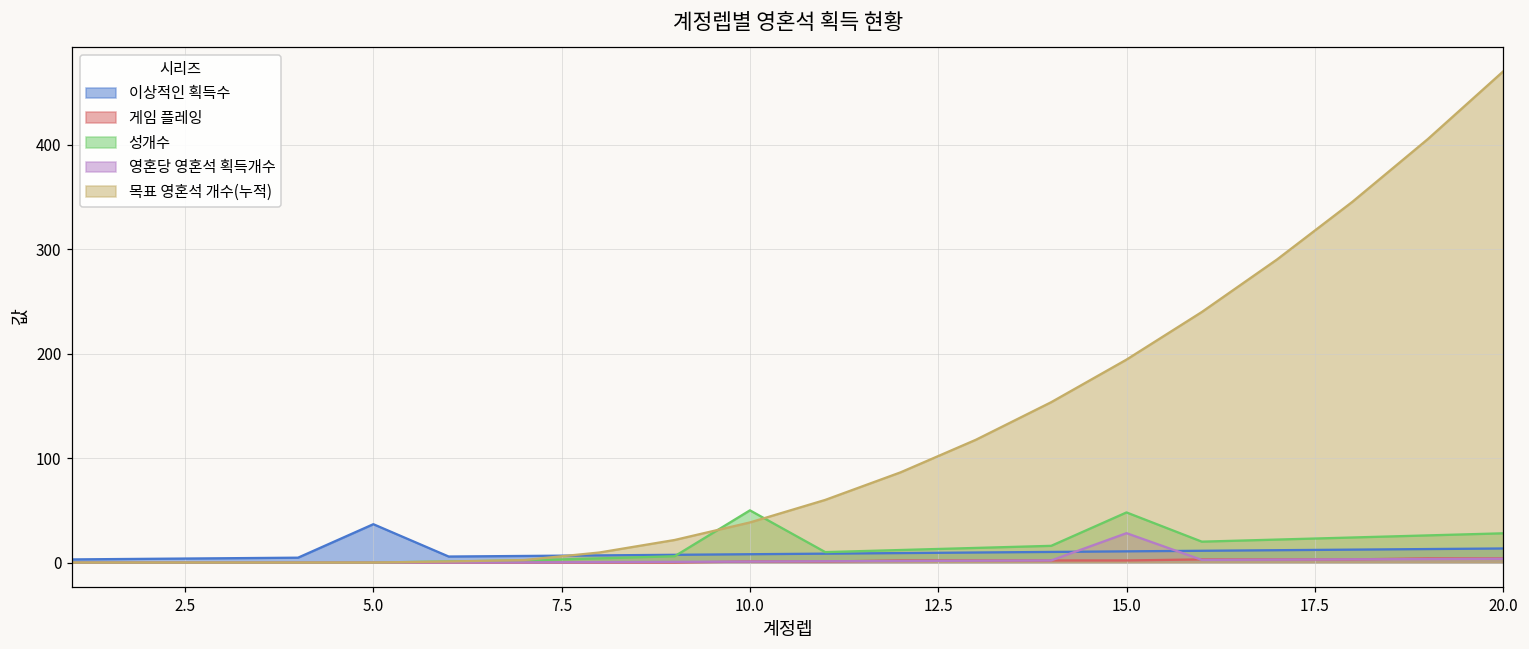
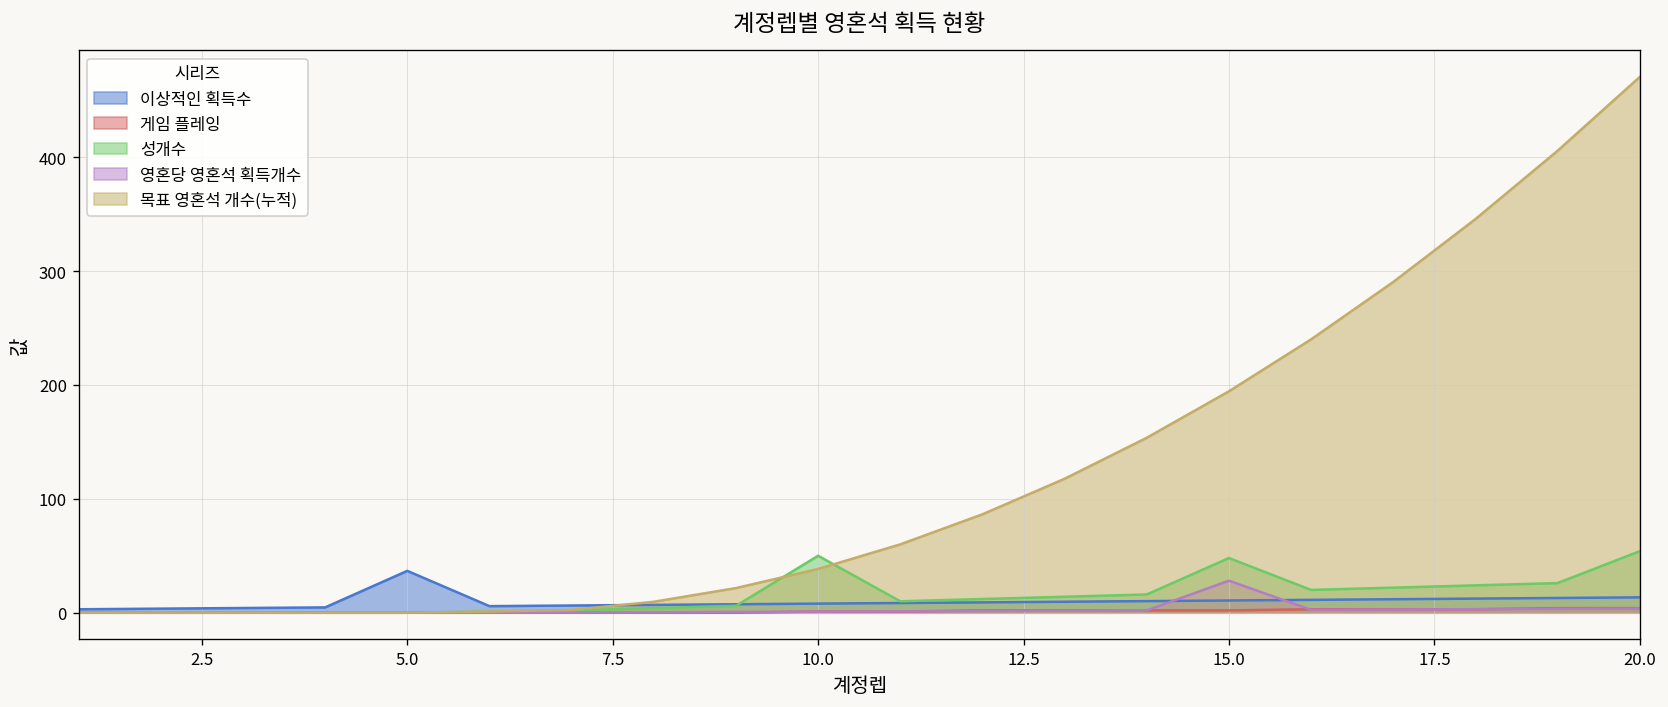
성개수, 20.0: 30 -> 50
